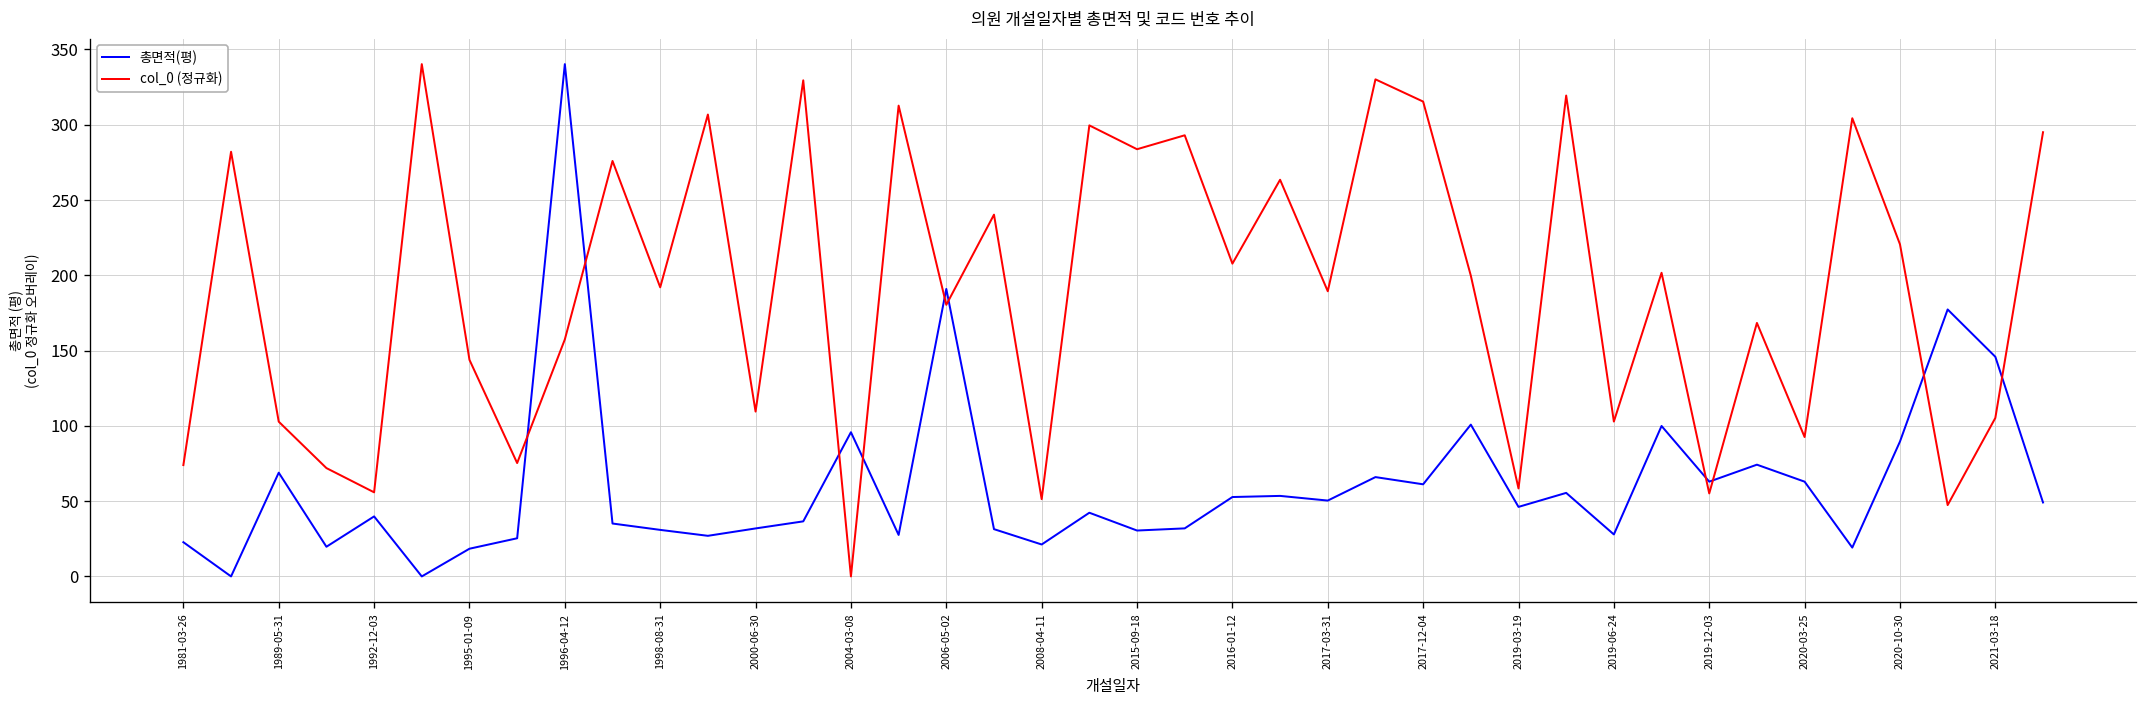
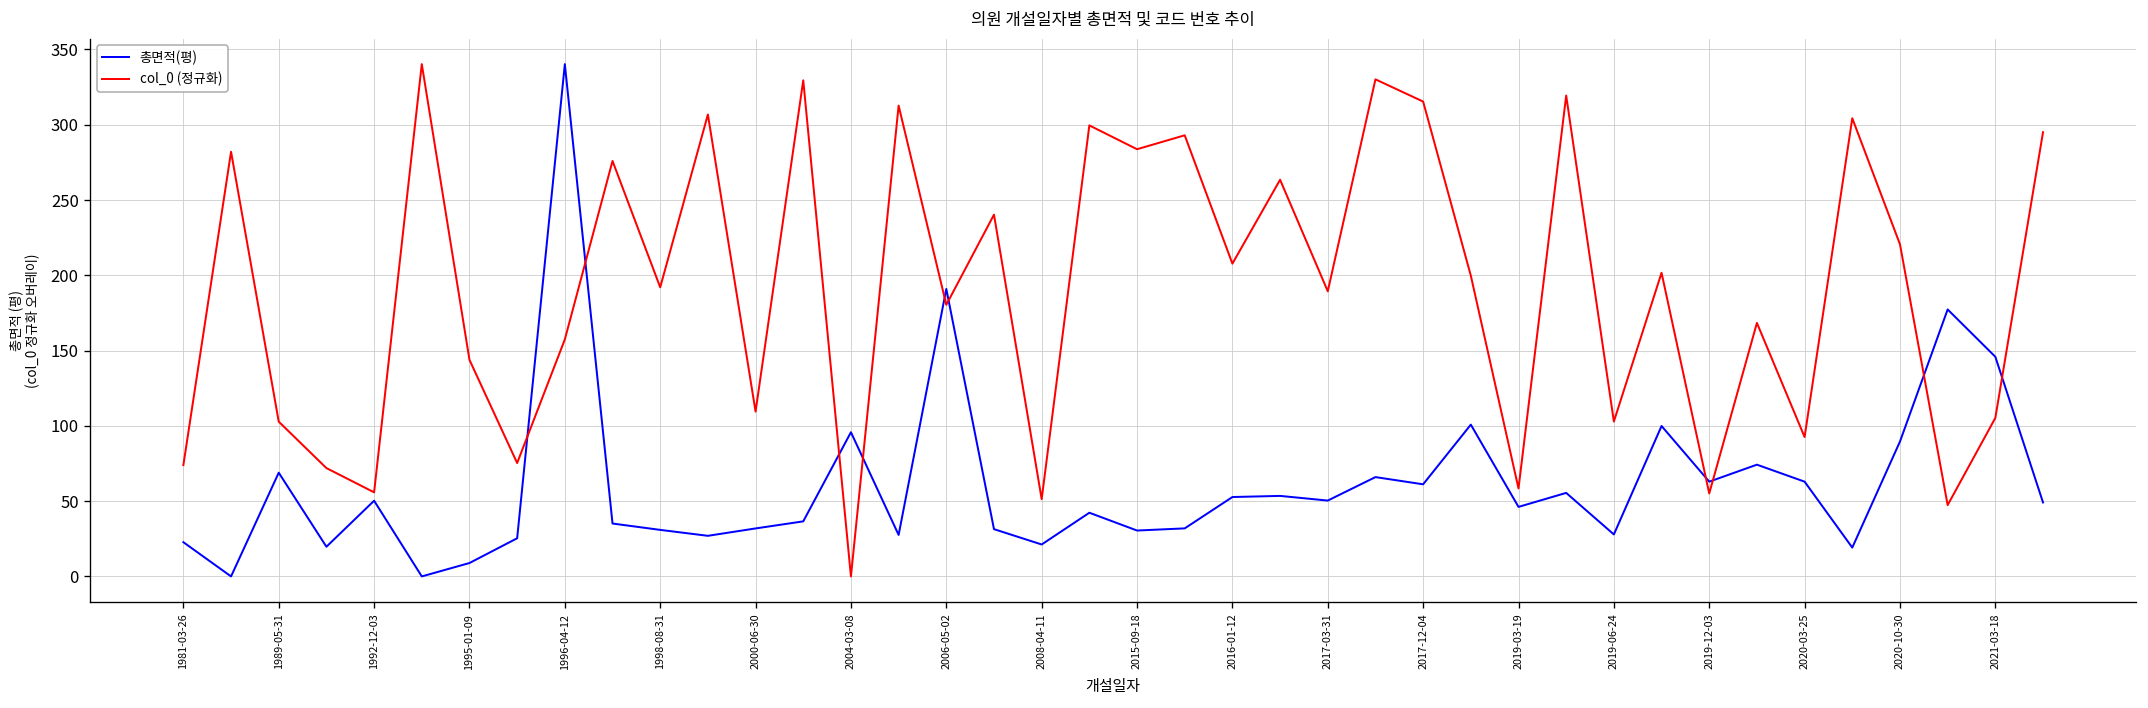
총면적(평), 1992-12-03: 40 -> 50
총면적(평), 1995-01-09: 18 -> 9
